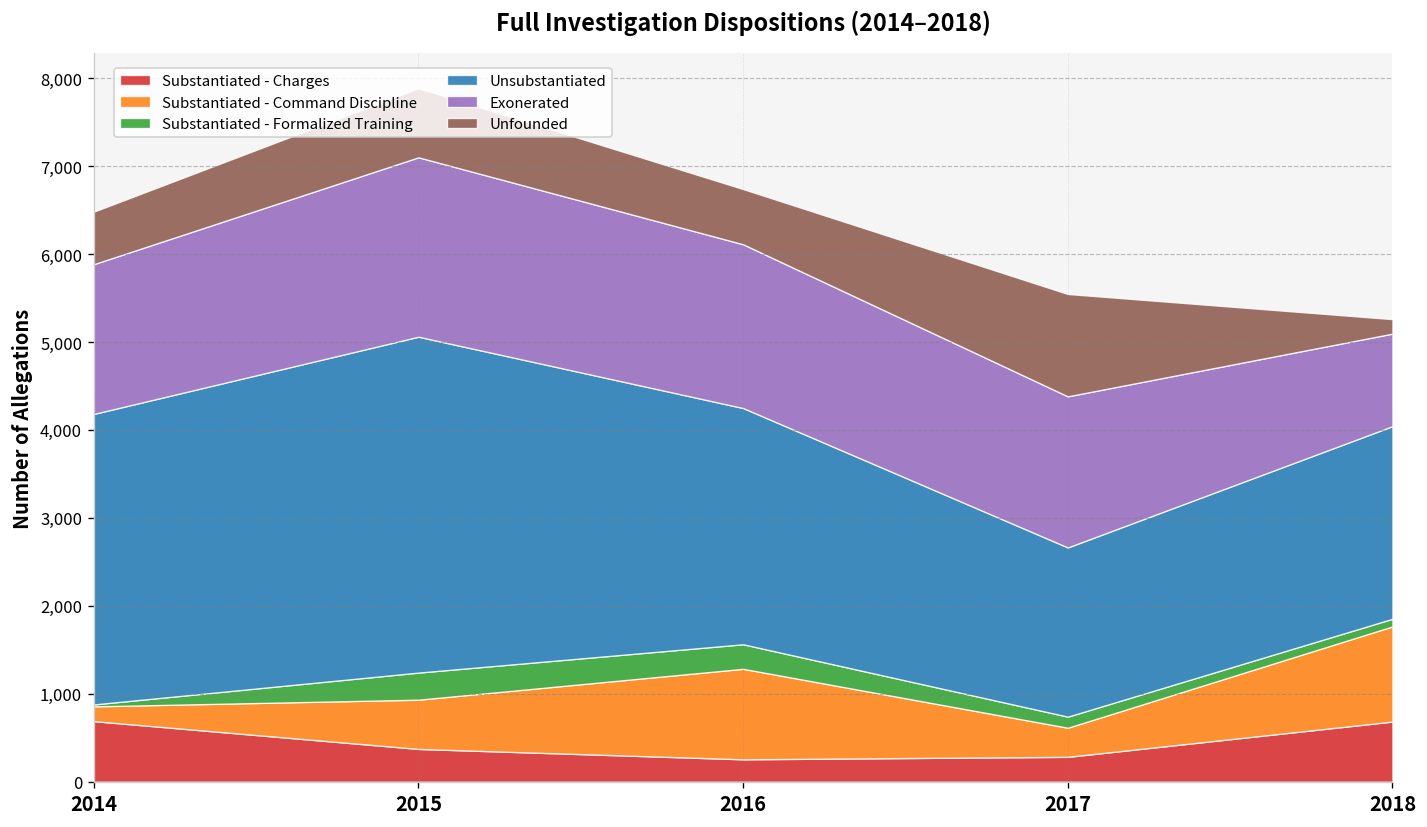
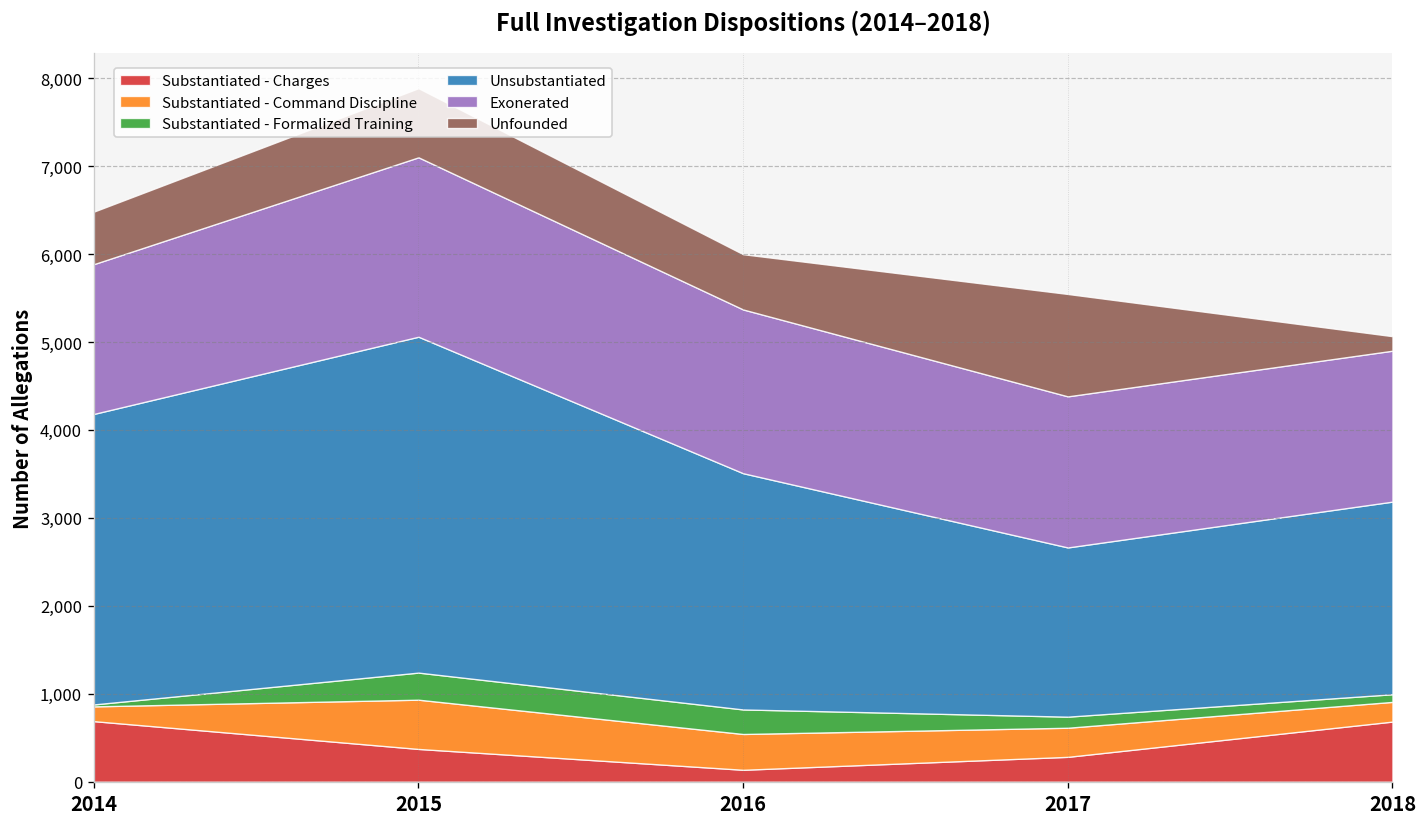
Substantiated - Charges, 2016: 300 -> 100
Substantiated - Command Discipline, 2016: 1,000 -> 400
Substantiated - Command Discipline, 2018: 1,100 -> 200
Exonerated, 2018: 1,100 -> 1,700
